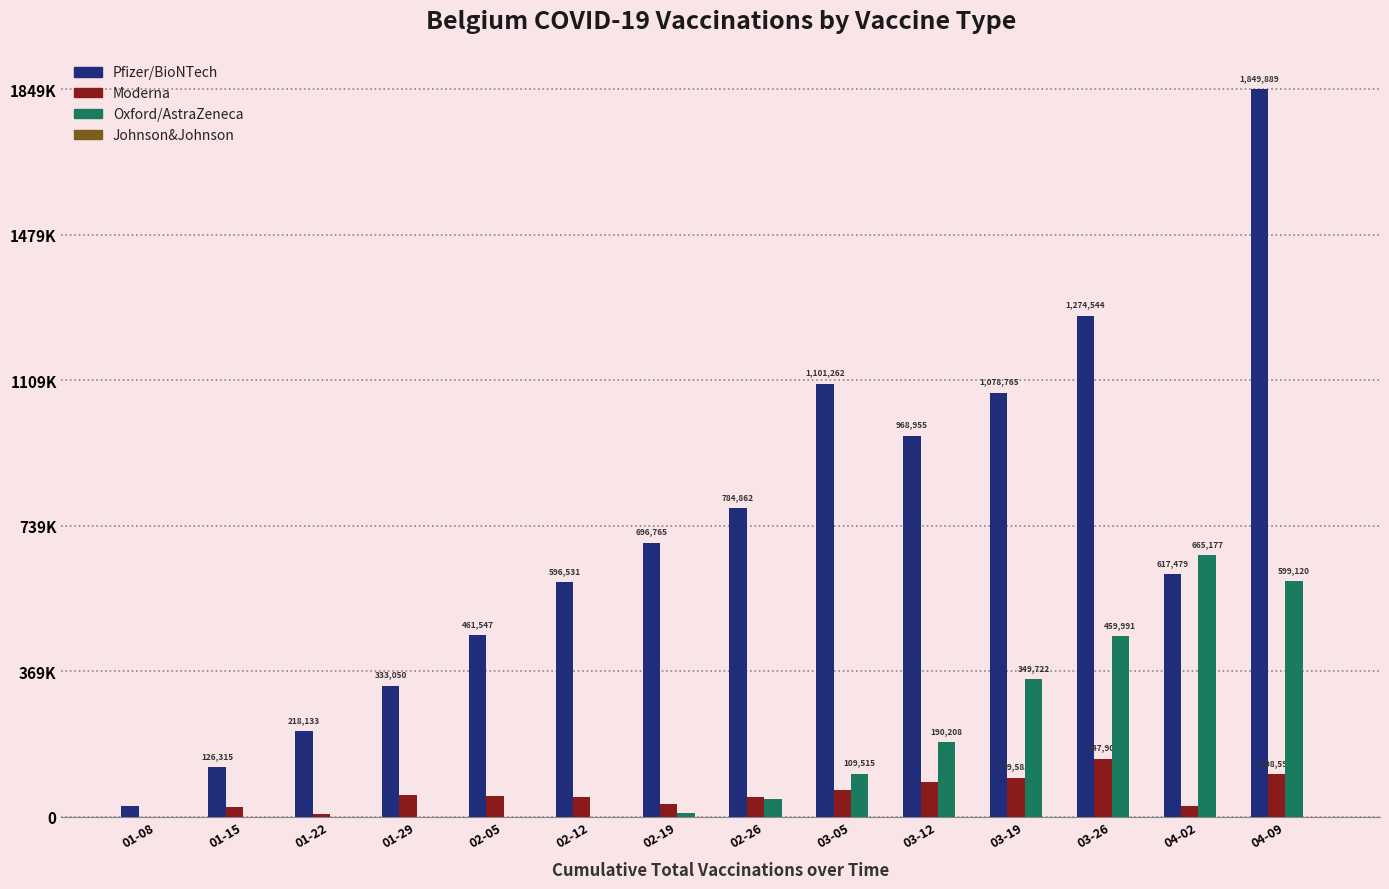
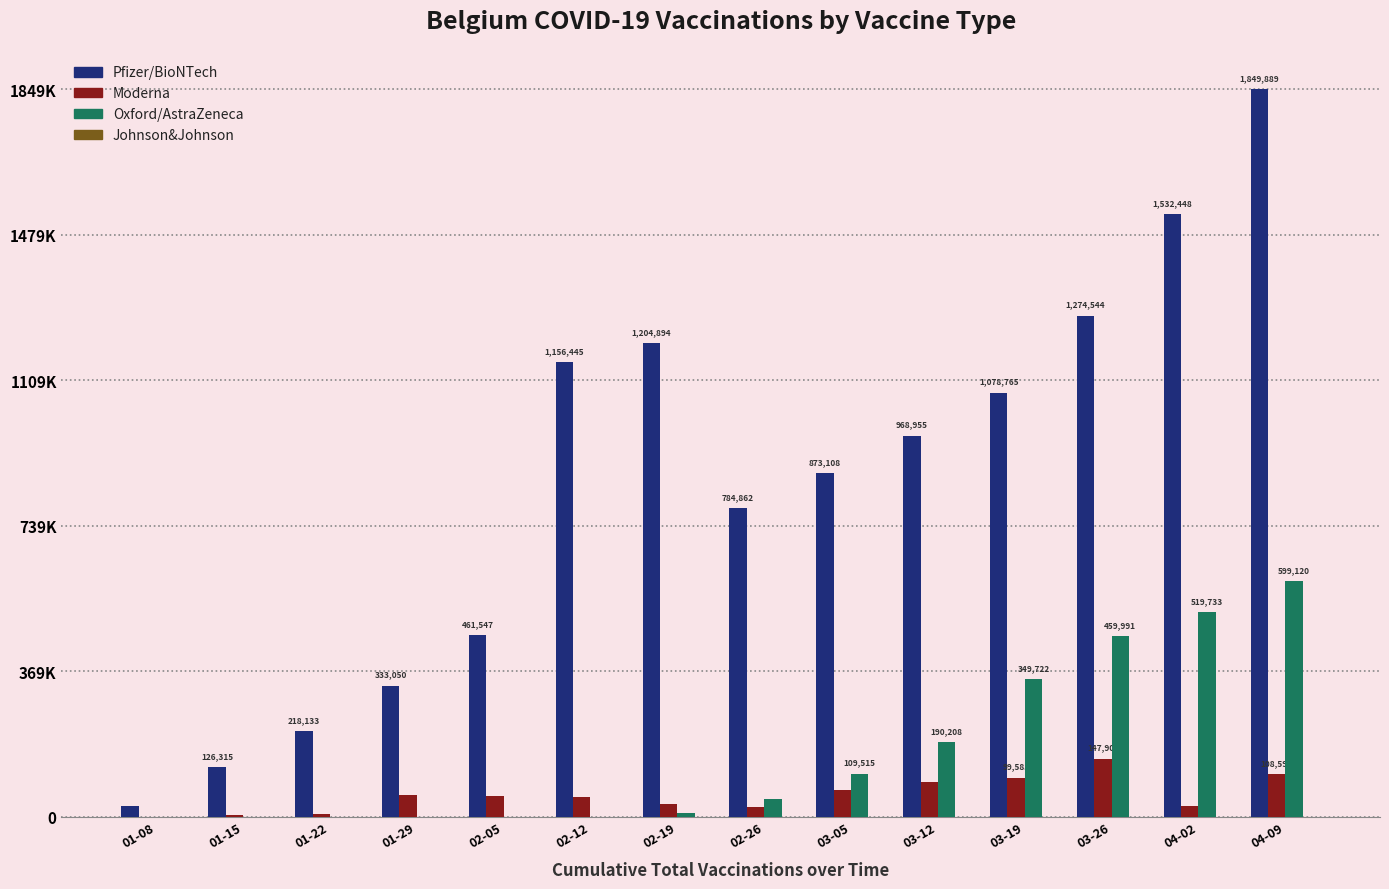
Moderna, 01-15: 30000 -> 0
Pfizer/BioNTech, 02-12: 596,531 -> 1,156,445
Pfizer/BioNTech, 02-19: 696,765 -> 1,204,894
Moderna, 02-26: 50000 -> 20000
Pfizer/BioNTech, 03-05: 1,101,262 -> 873,108
Pfizer/BioNTech, 04-02: 617,479 -> 1,532,448
Oxford/AstraZeneca, 04-02: 665,177 -> 519,733
